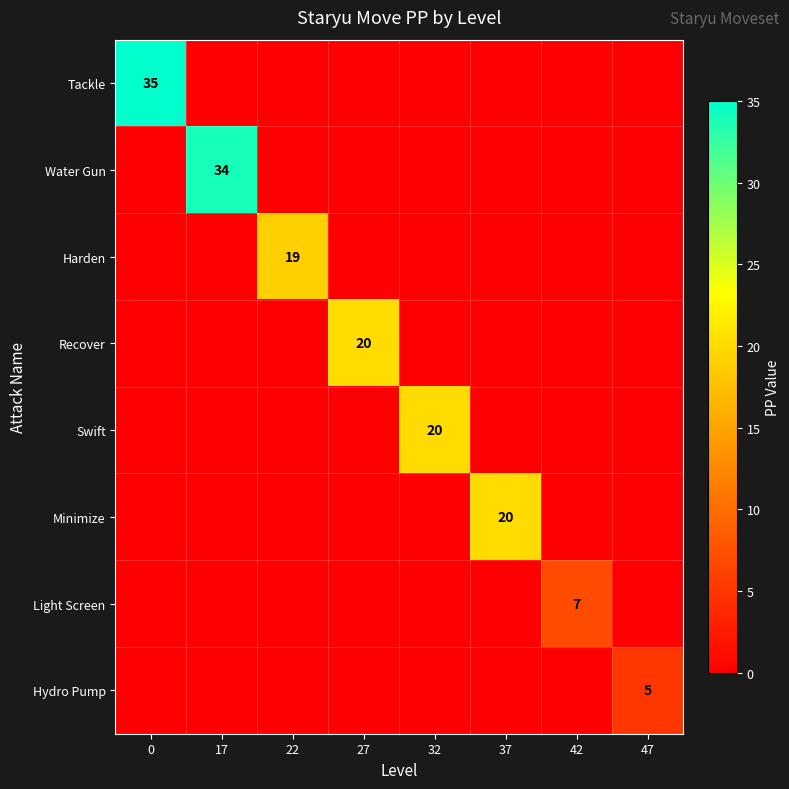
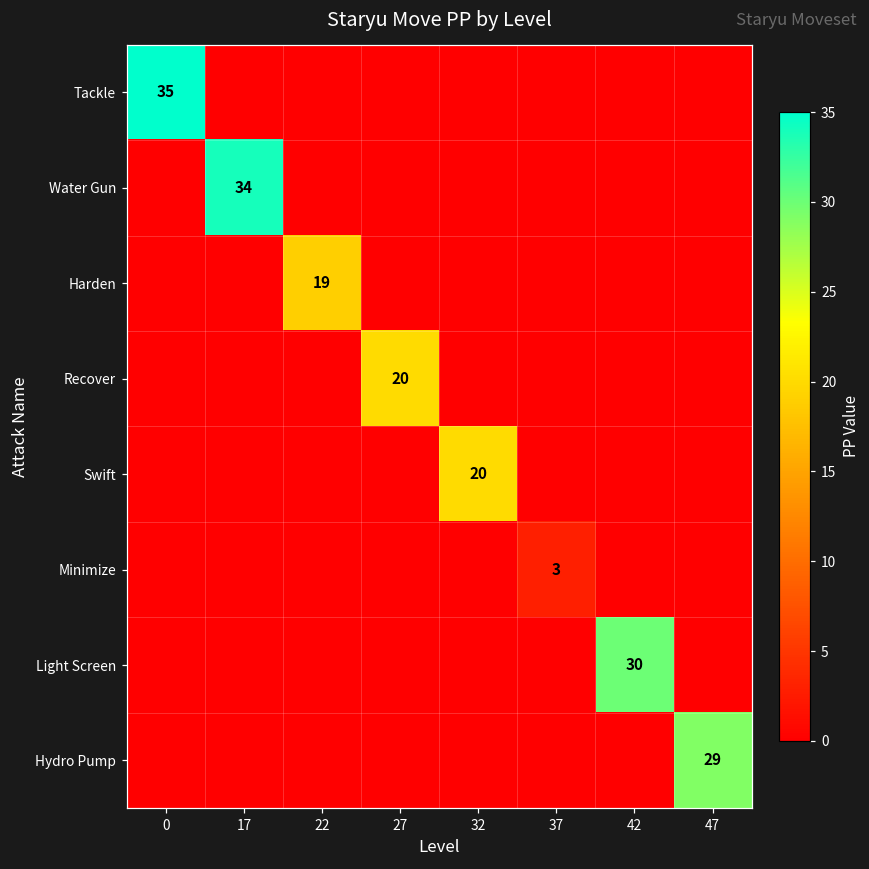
Minimize, 37: 20 -> 3
Light Screen, 42: 7 -> 30
Hydro Pump, 47: 5 -> 29
